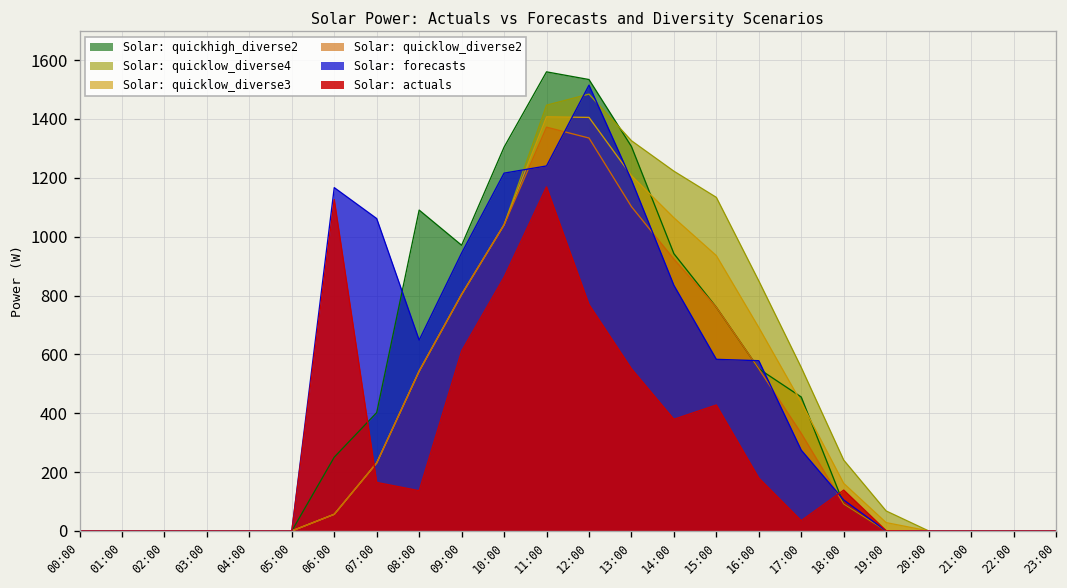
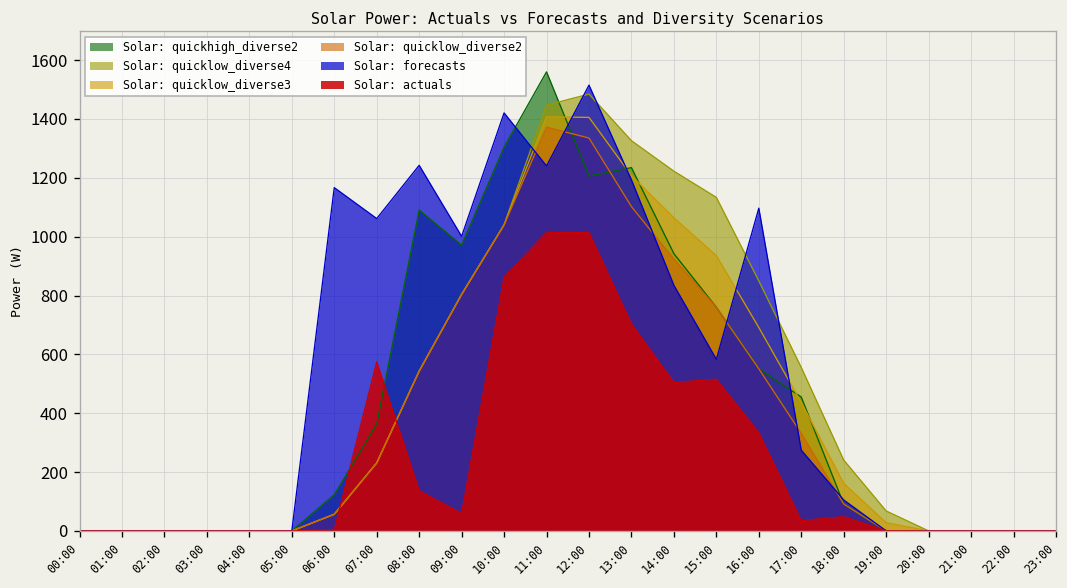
Solar: quickhigh_diverse2, 06:00: 250 -> 120
Solar: actuals, 06:00: 1130 -> 0
Solar: quickhigh_diverse2, 07:00: 400 -> 360
Solar: actuals, 07:00: 160 -> 570
Solar: forecasts, 08:00: 650 -> 1240
Solar: forecasts, 09:00: 940 -> 1000
Solar: actuals, 09:00: 610 -> 60
Solar: forecasts, 10:00: 1220 -> 1420
Solar: actuals, 11:00: 1170 -> 1010
Solar: quickhigh_diverse2, 12:00: 1530 -> 1210
Solar: actuals, 12:00: 770 -> 1010
Solar: quickhigh_diverse2, 13:00: 1310 -> 1230
Solar: actuals, 13:00: 550 -> 700
Solar: actuals, 14:00: 380 -> 500
Solar: actuals, 15:00: 430 -> 520
Solar: forecasts, 16:00: 580 -> 1100
Solar: actuals, 16:00: 180 -> 330
Solar: actuals, 18:00: 140 -> 50
